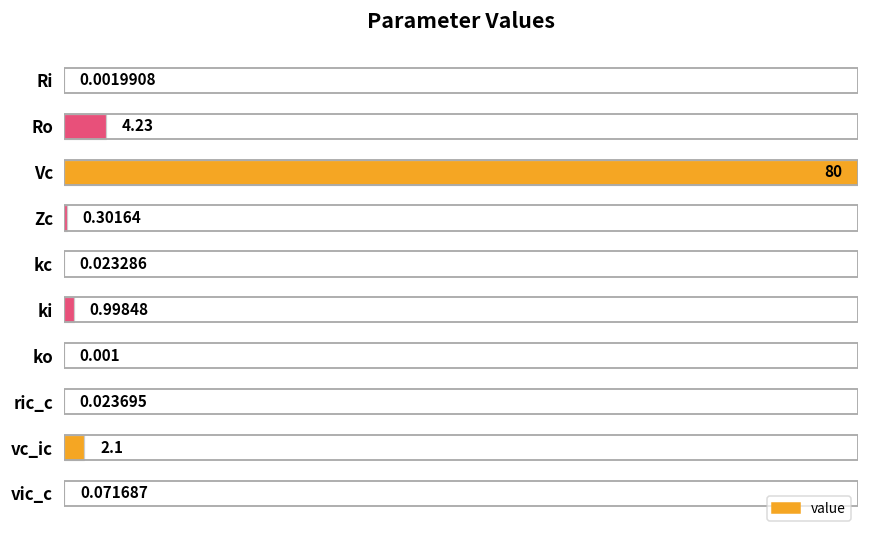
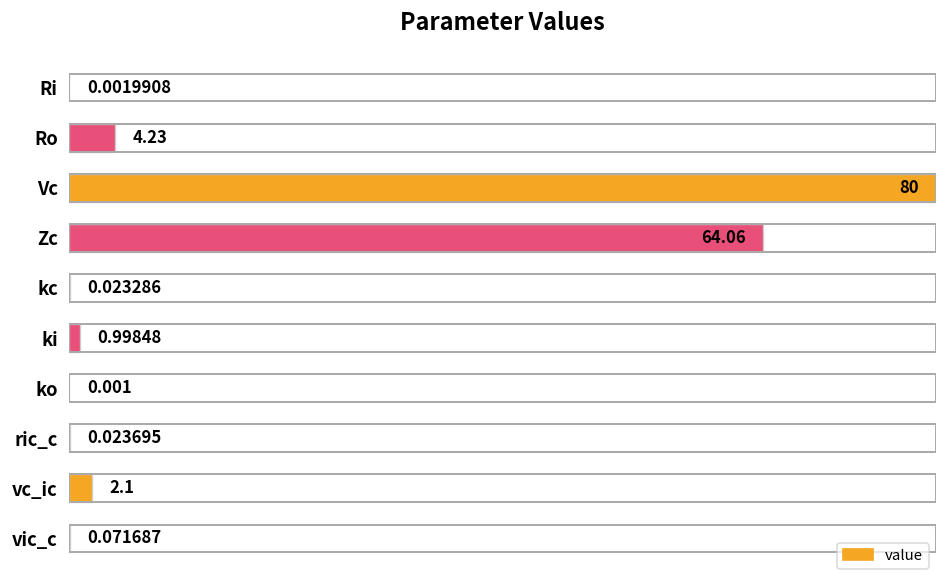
Zc: 0.30164 -> 64.06
